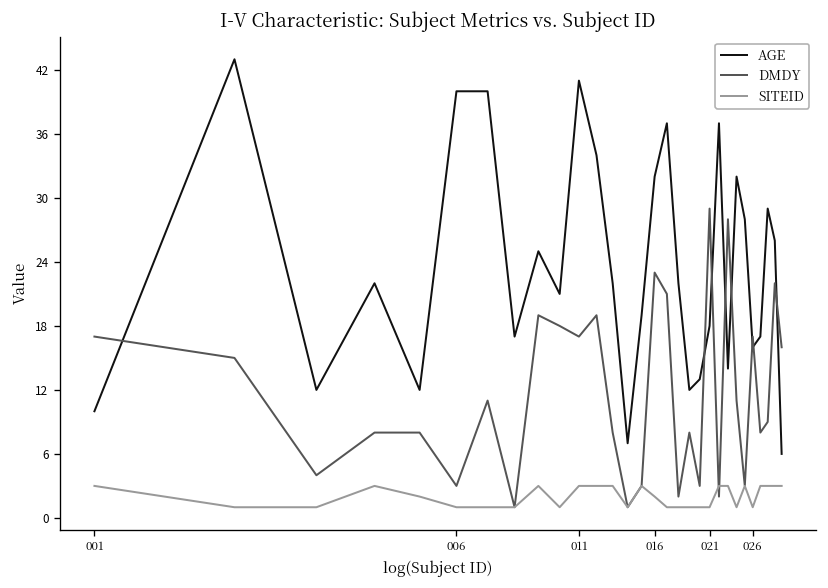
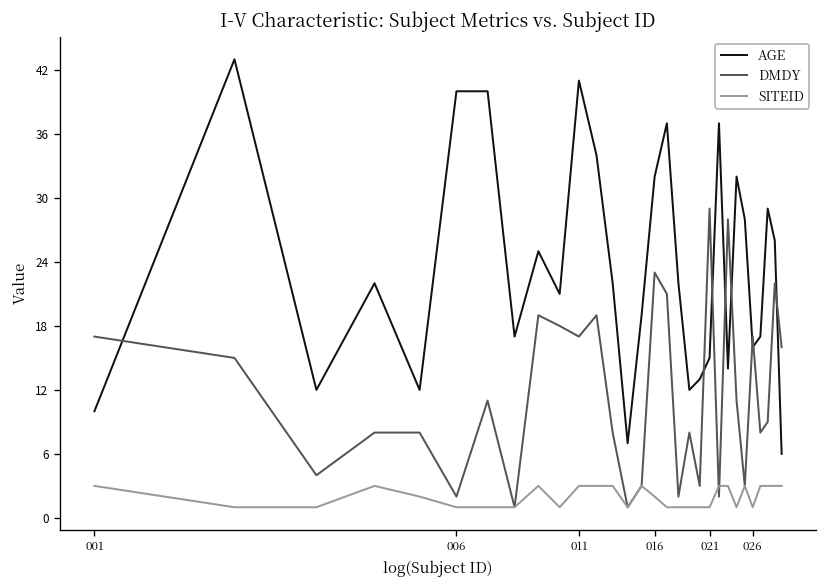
DMDY, 006: 3 -> 2
AGE, 021: 18 -> 15
